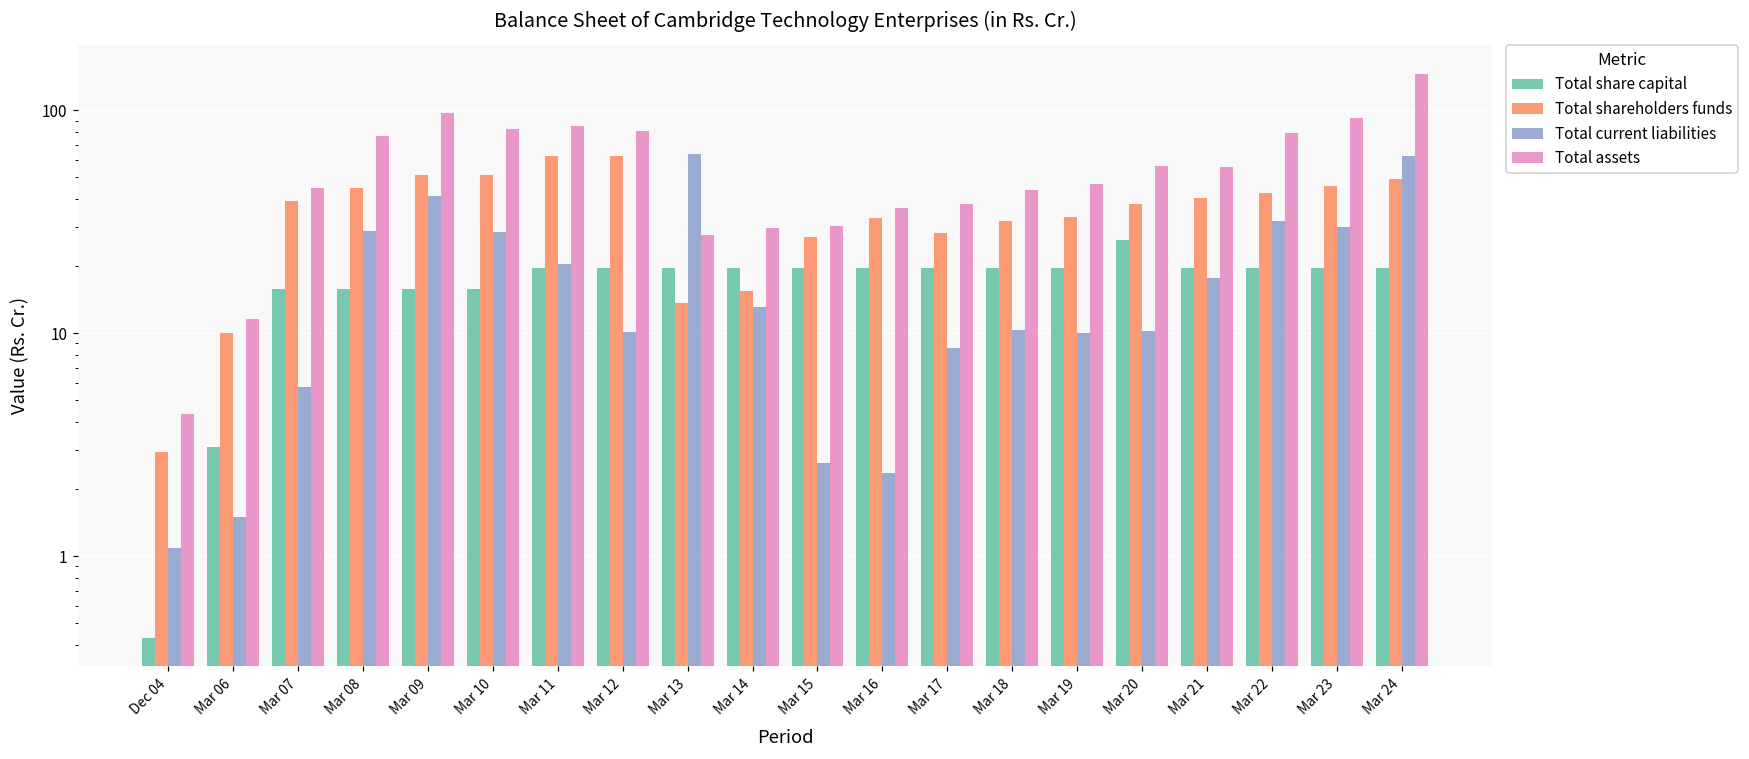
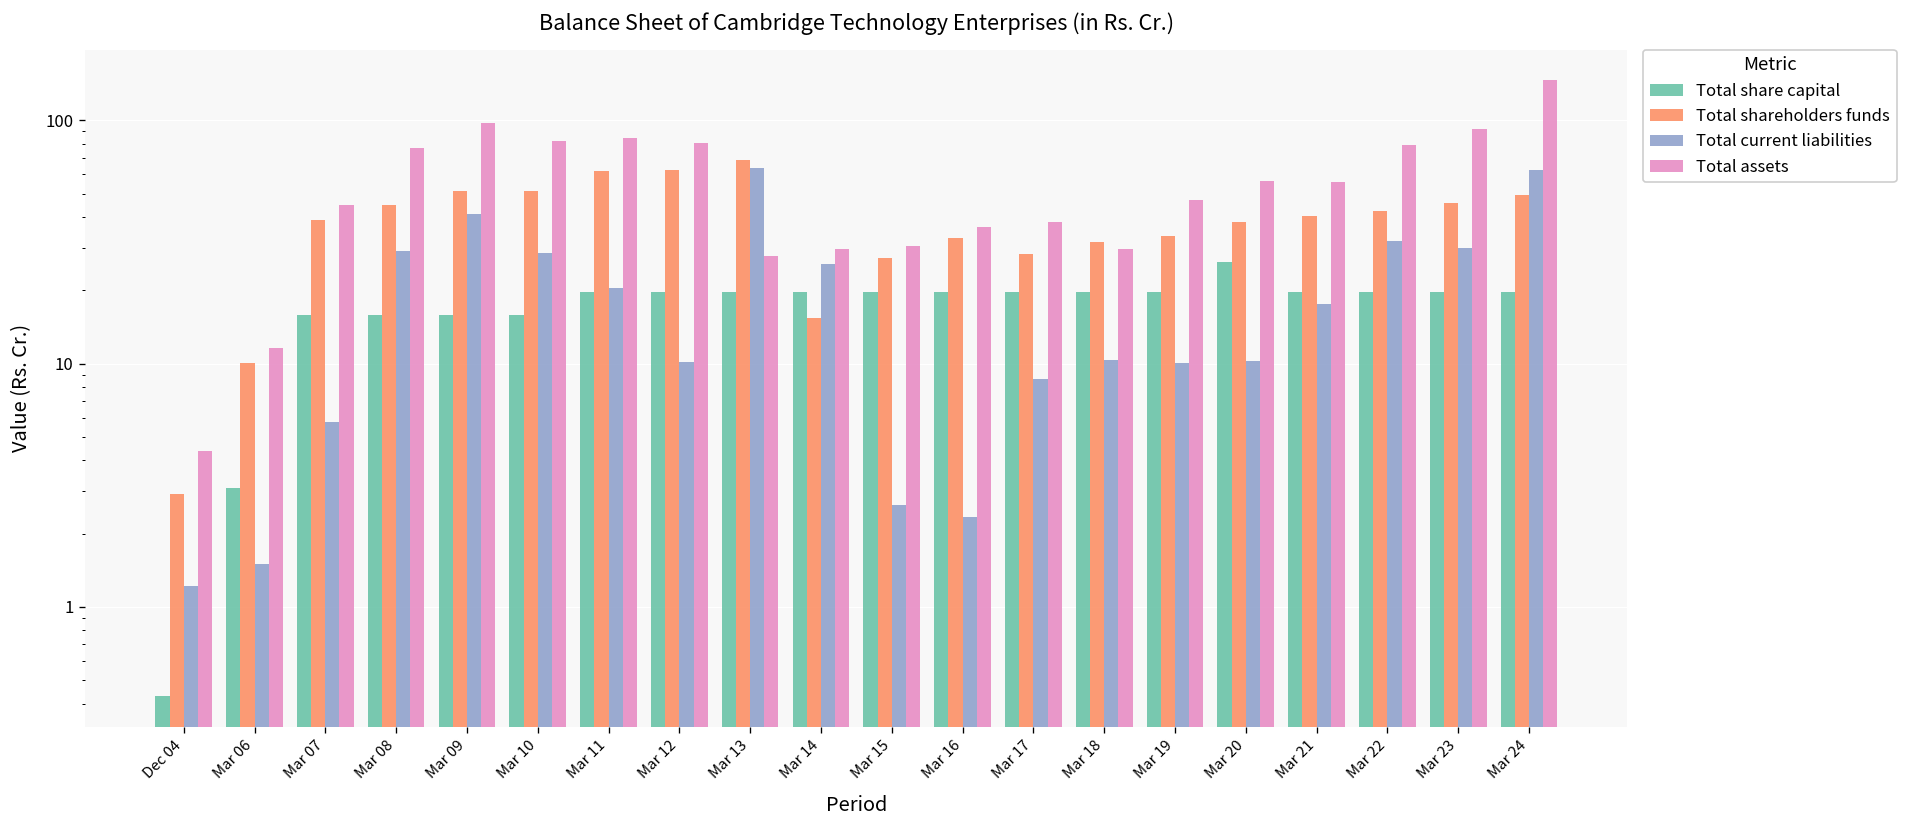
Total current liabilities, Dec 04: 1.1 -> 1.2
Total shareholders funds, Mar 13: 14 -> 69
Total current liabilities, Mar 14: 13 -> 26
Total assets, Mar 18: 44 -> 30
